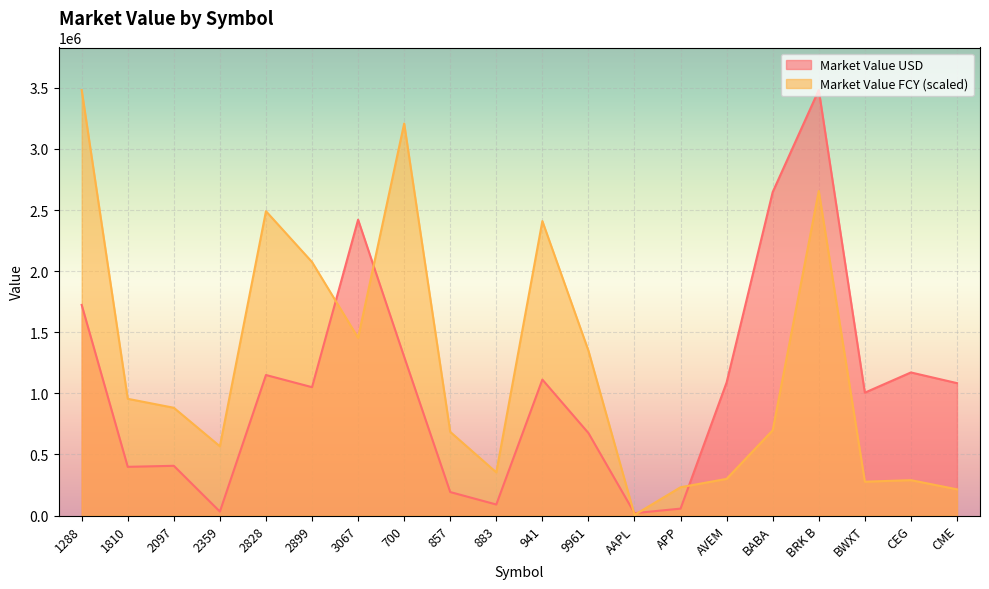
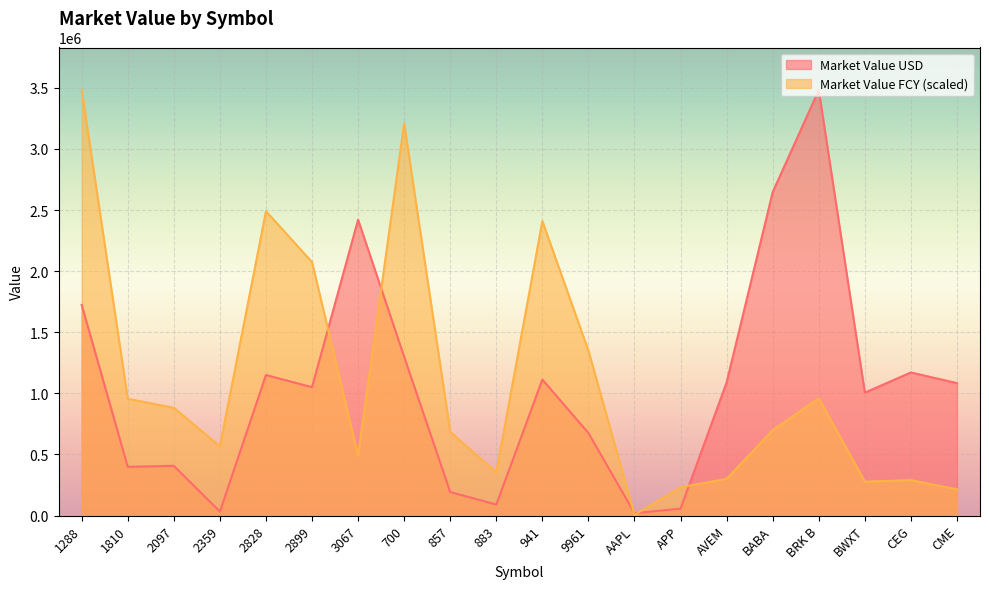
Market Value FCY (scaled), 3067: 1450000 -> 490000
Market Value FCY (scaled), BRK B: 2660000 -> 960000
